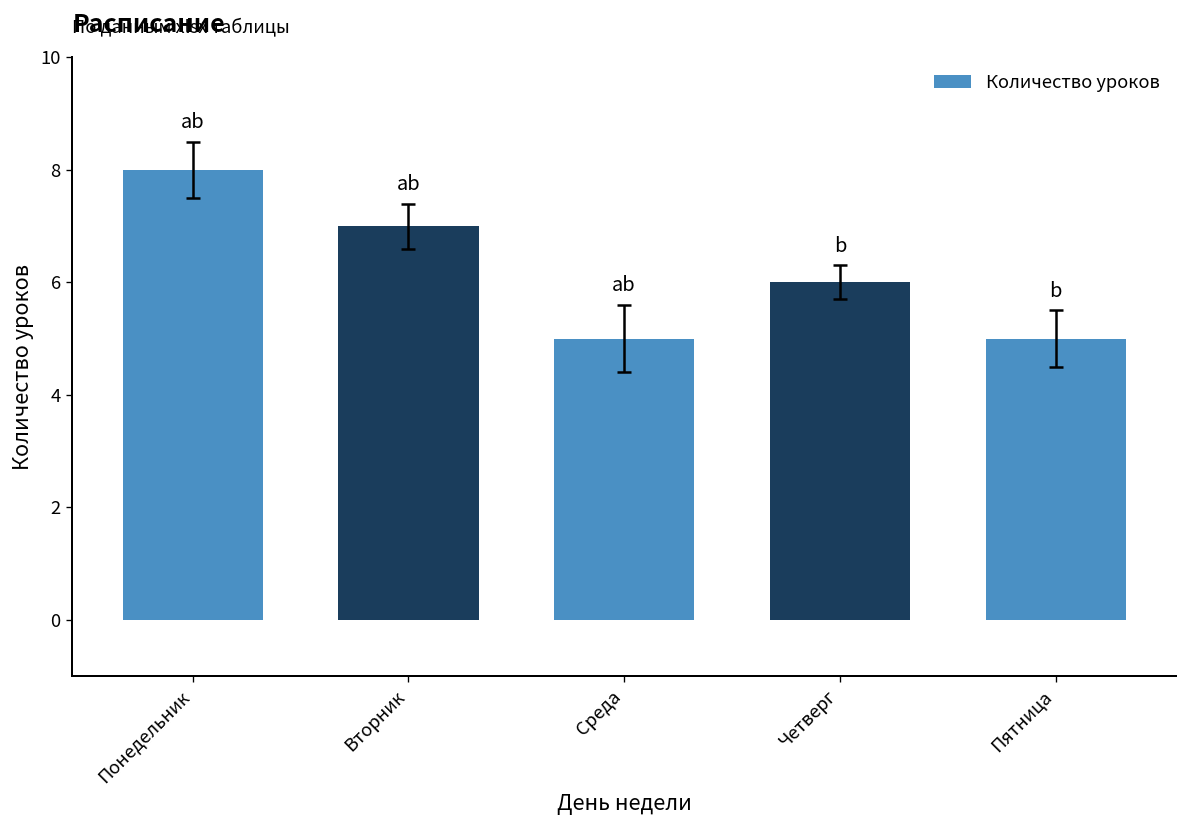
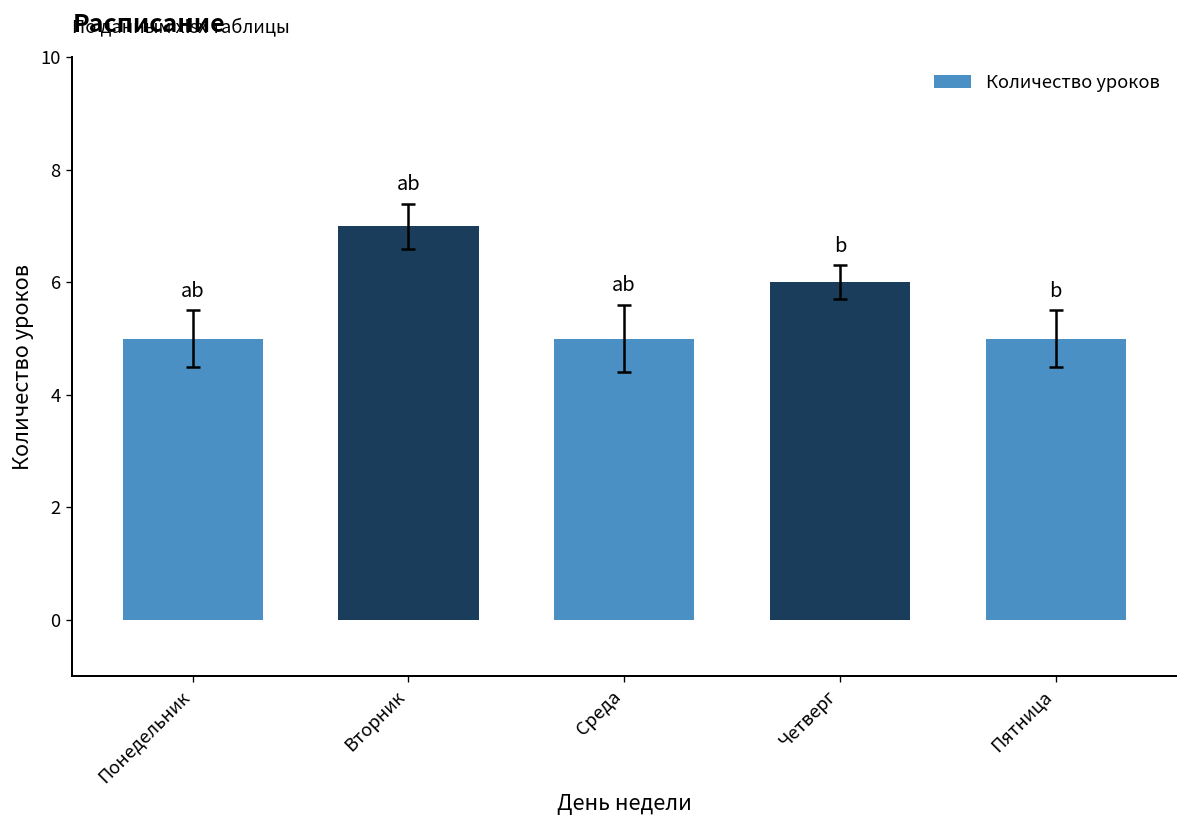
Количество уроков, Понедельник: 8 -> 5
